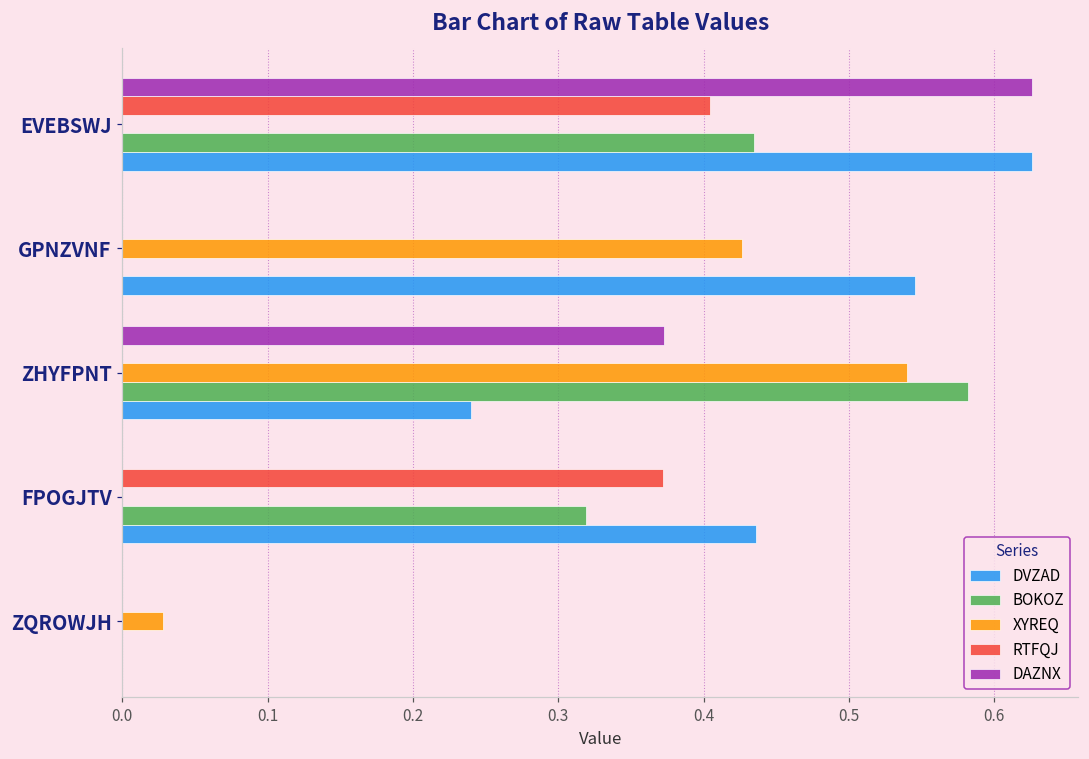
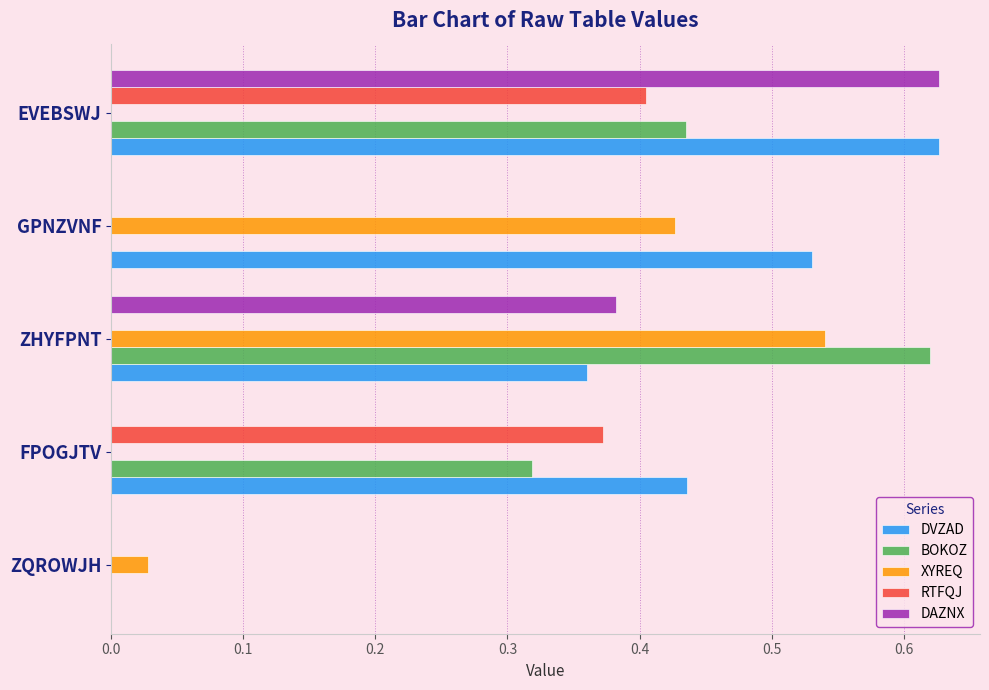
DVZAD, GPNZVNF: 0.545 -> 0.531
DAZNX, ZHYFPNT: 0.373 -> 0.382
BOKOZ, ZHYFPNT: 0.582 -> 0.620
DVZAD, ZHYFPNT: 0.240 -> 0.360
